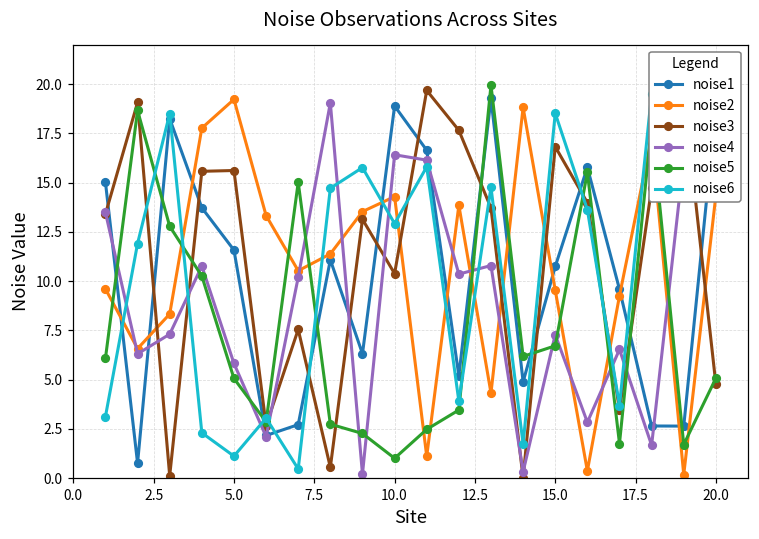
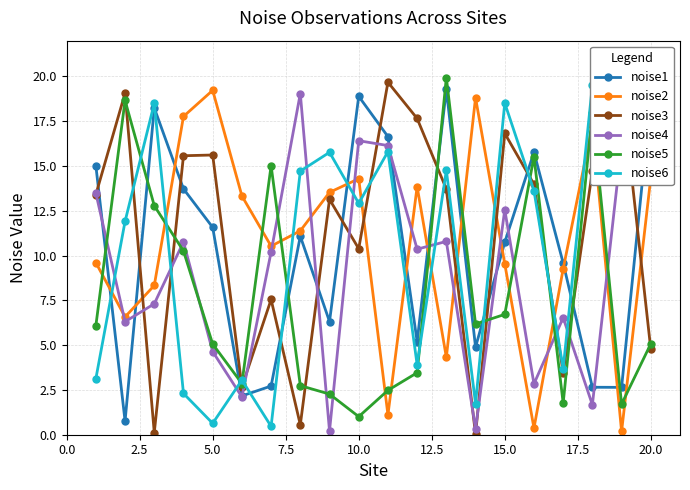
noise4, 5.0: 5.8 -> 4.6
noise6, 5.0: 1.1 -> 0.6
noise4, 15.0: 7.3 -> 12.6
